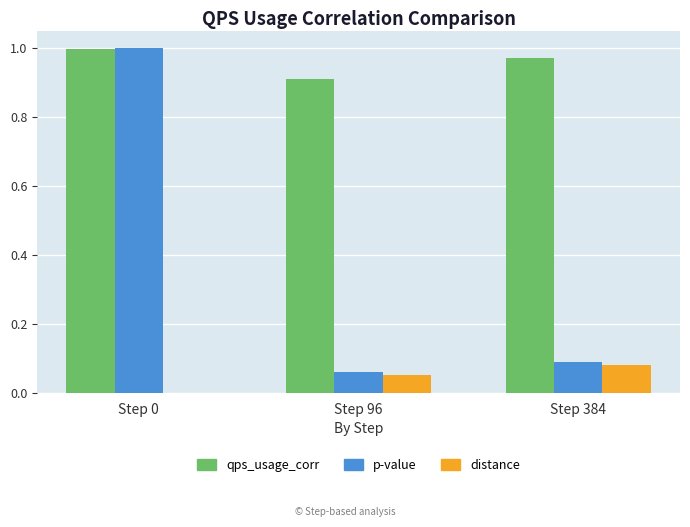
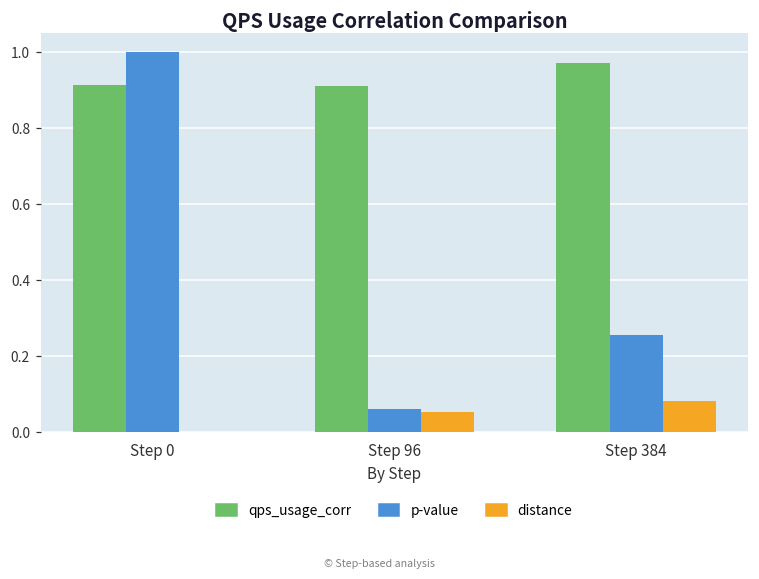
qps_usage_corr, Step 0: 1.00 -> 0.91
p-value, Step 384: 0.09 -> 0.25
